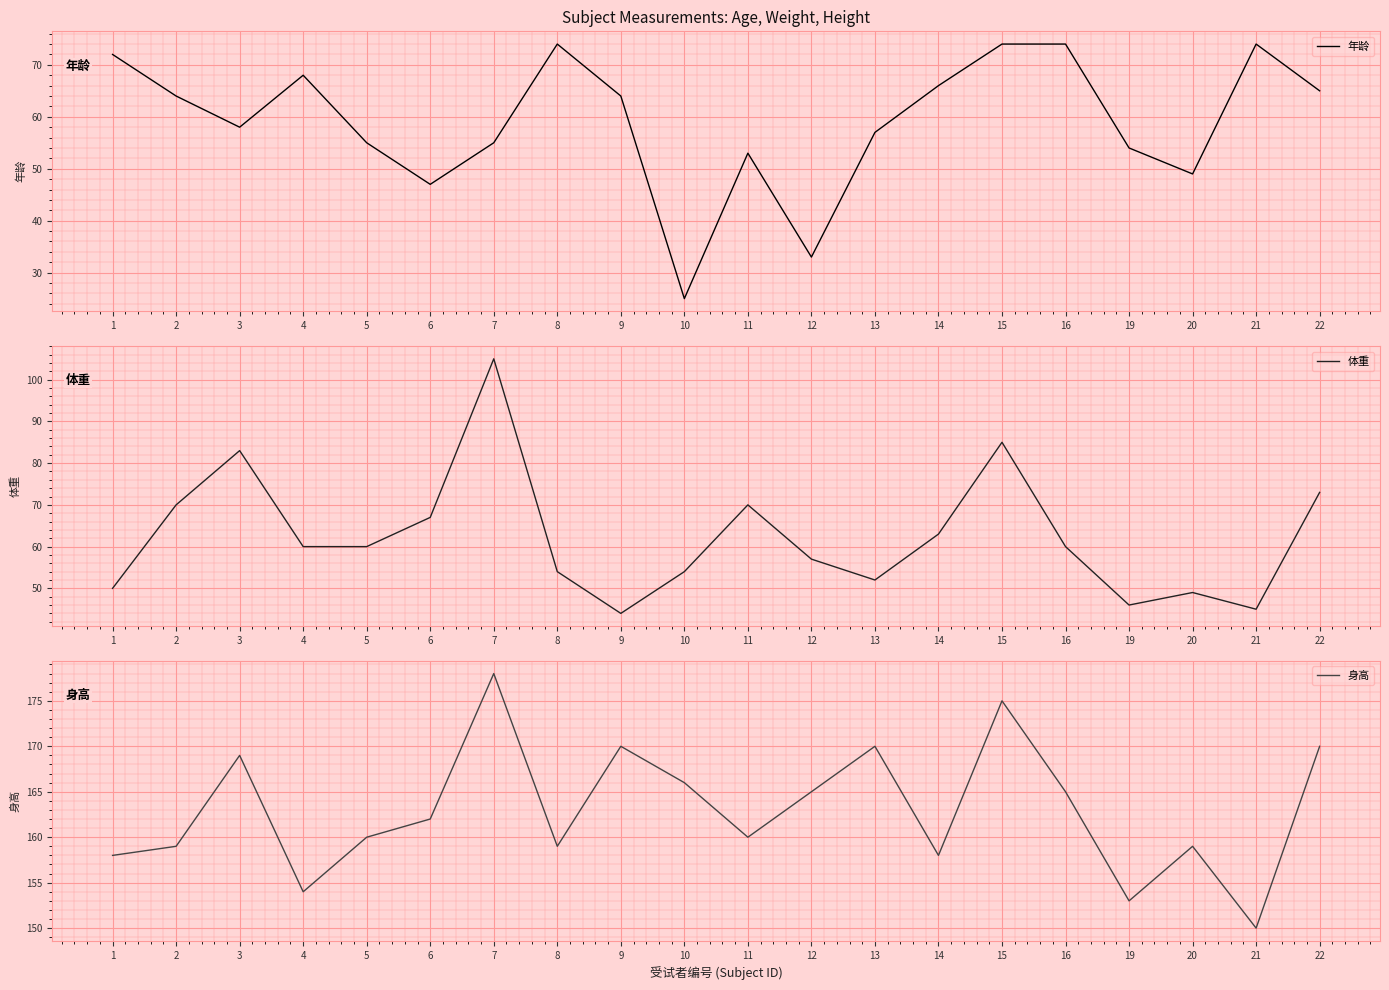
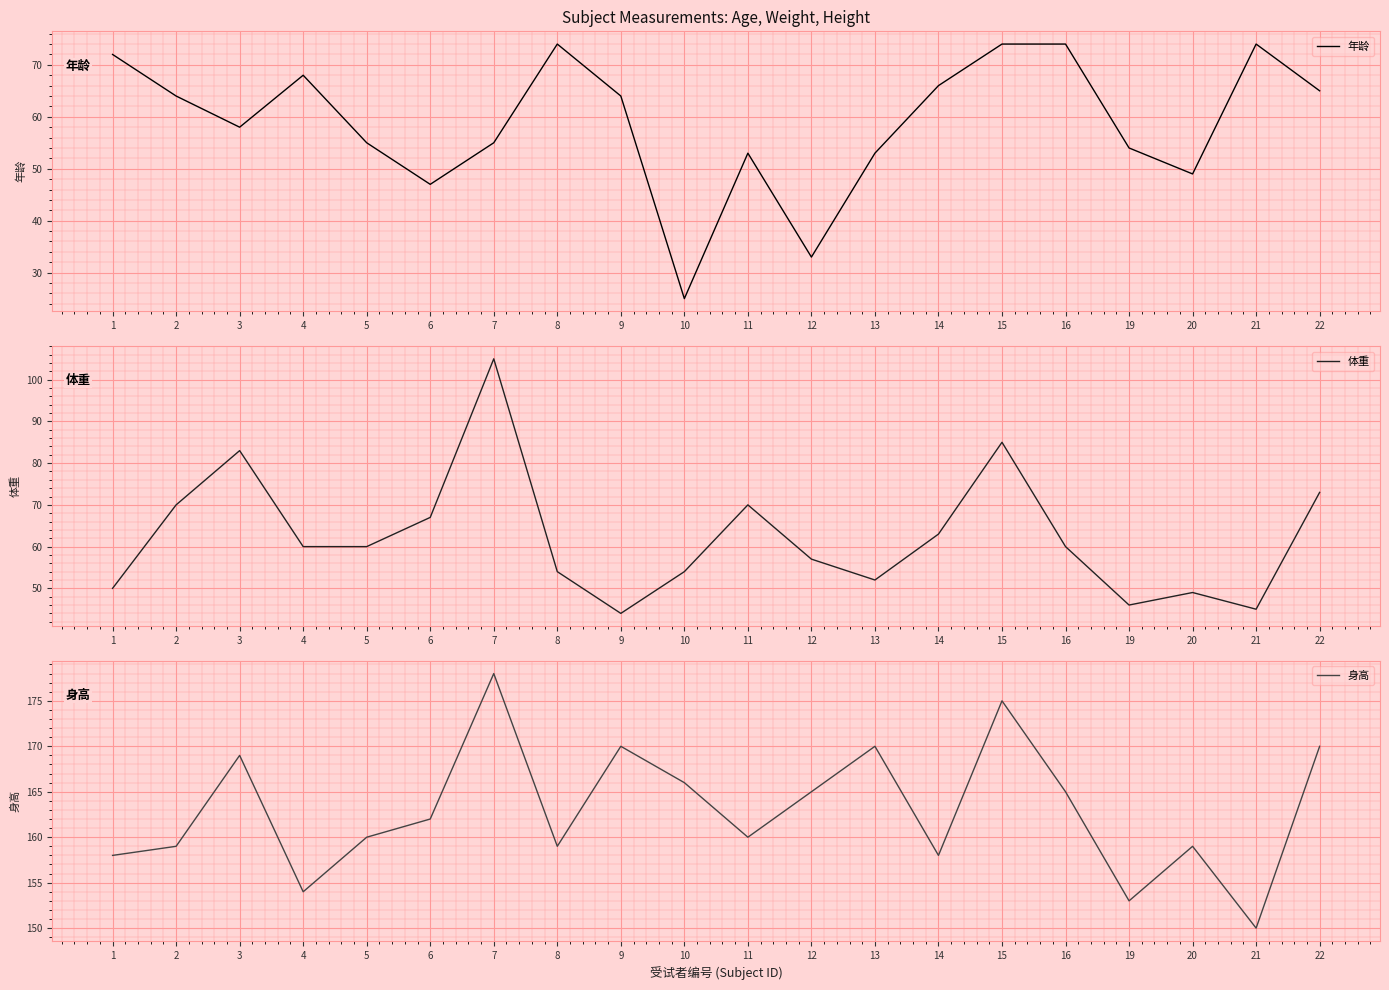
Subject Measurements: Age, Weight, Height, 13: 57 -> 53
